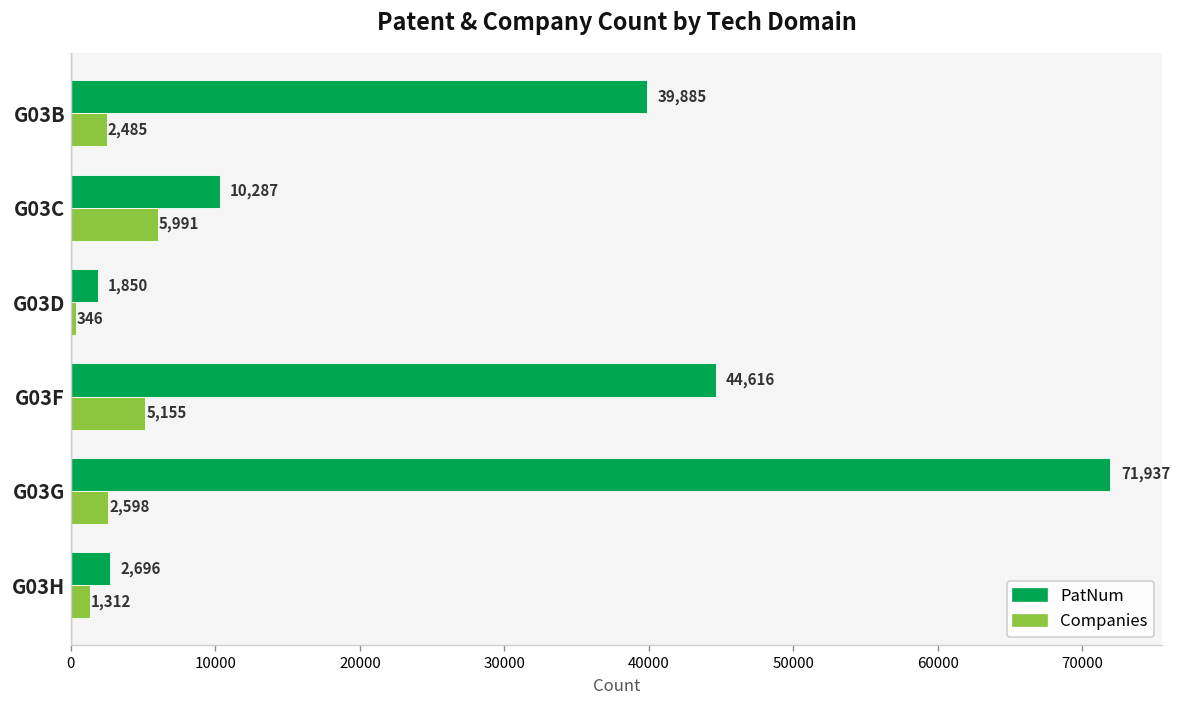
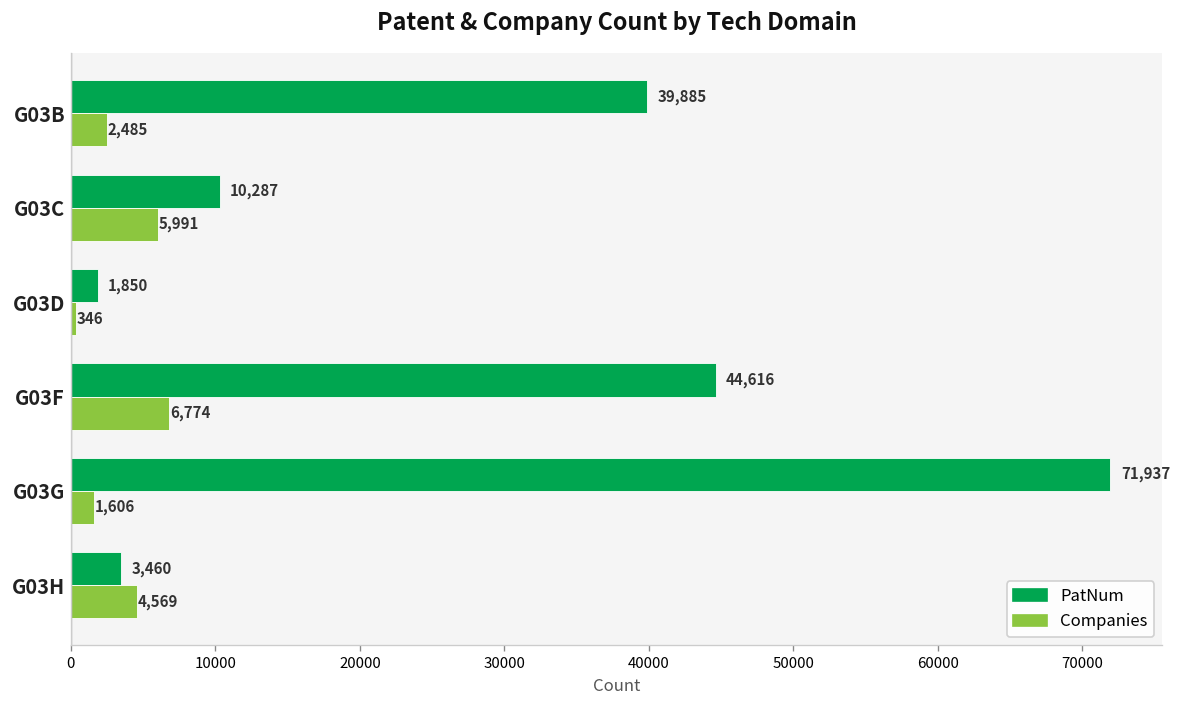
Companies, G03F: 5,155 -> 6,774
Companies, G03G: 2,598 -> 1,606
PatNum, G03H: 2,696 -> 3,460
Companies, G03H: 1,312 -> 4,569
